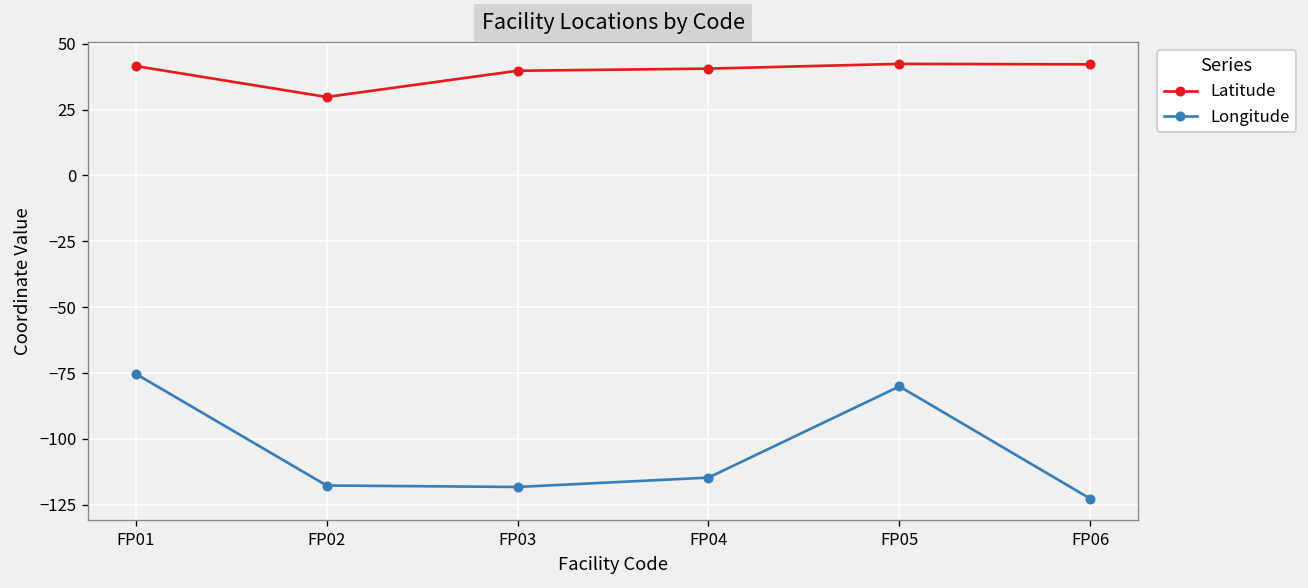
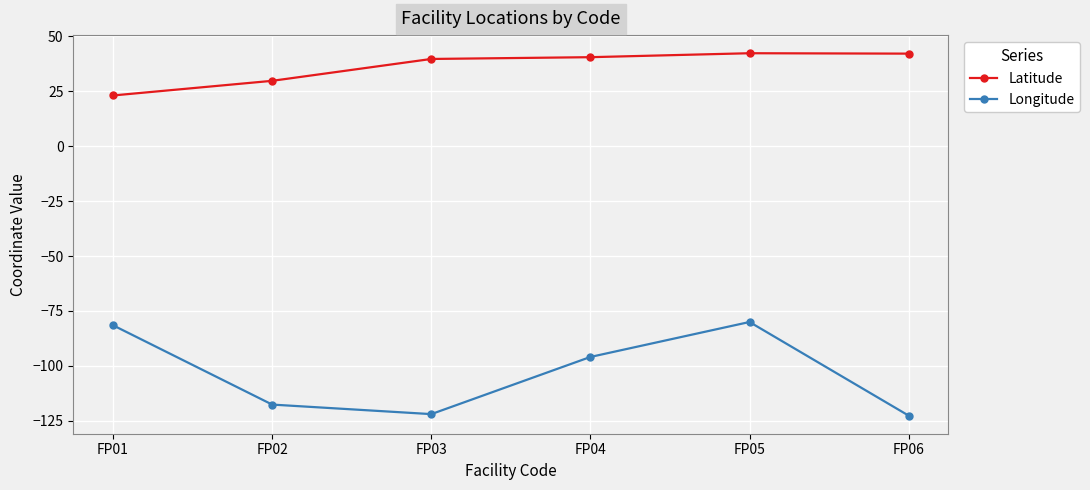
Latitude, FP01: 42 -> 23
Longitude, FP01: -75 -> -82
Longitude, FP03: -118 -> -122
Longitude, FP04: -115 -> -96
